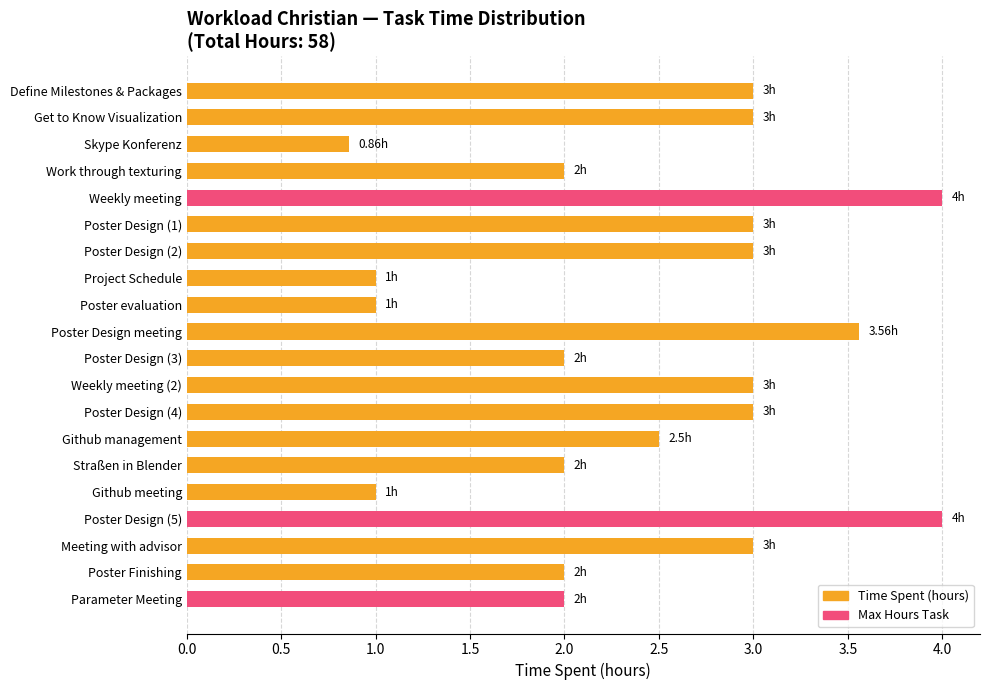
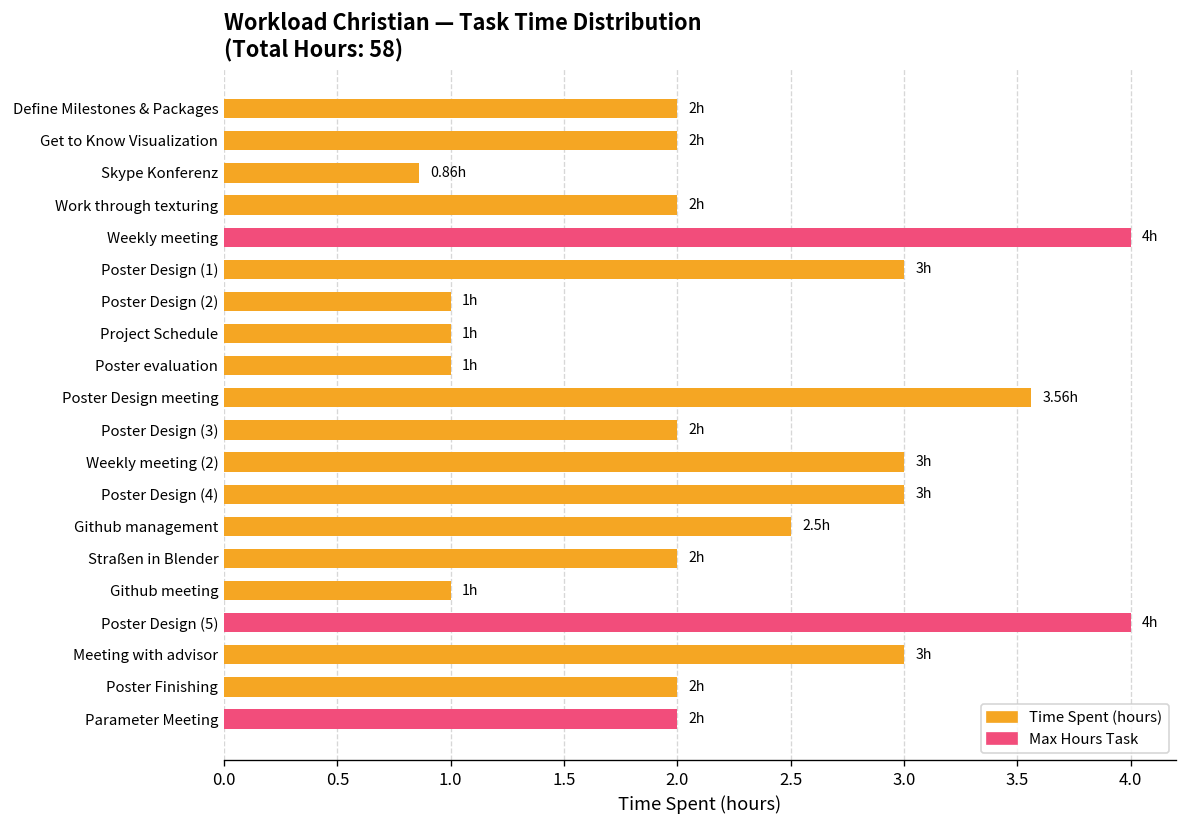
Time Spent (hours), Define Milestones & Packages: 3h -> 2h
Time Spent (hours), Get to Know Visualization: 3h -> 2h
Time Spent (hours), Poster Design (2): 3h -> 1h
